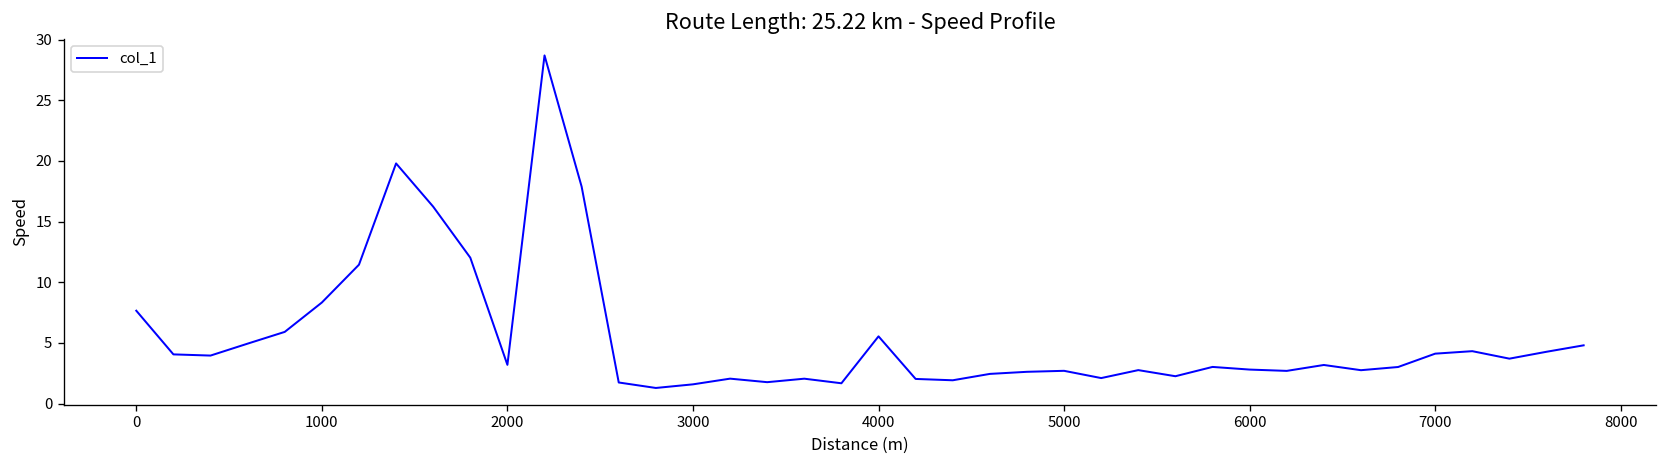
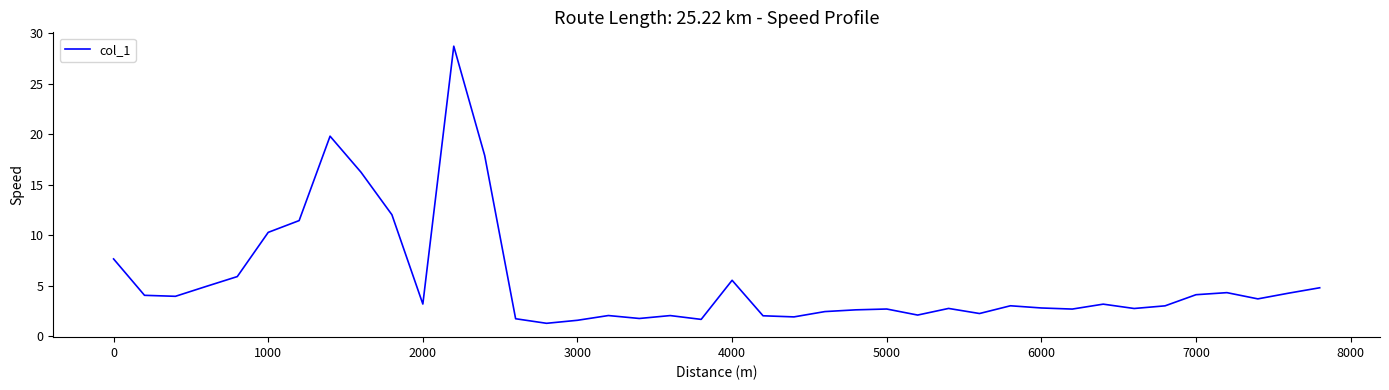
1000: 8.3 -> 10.3
